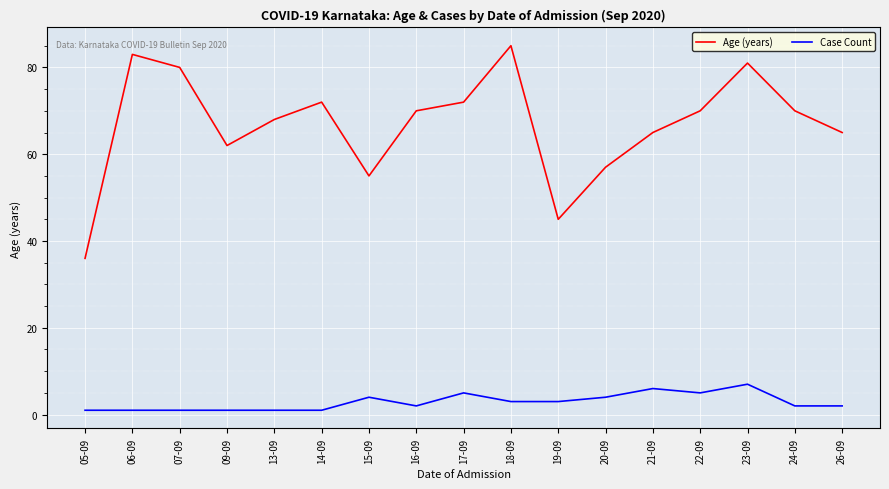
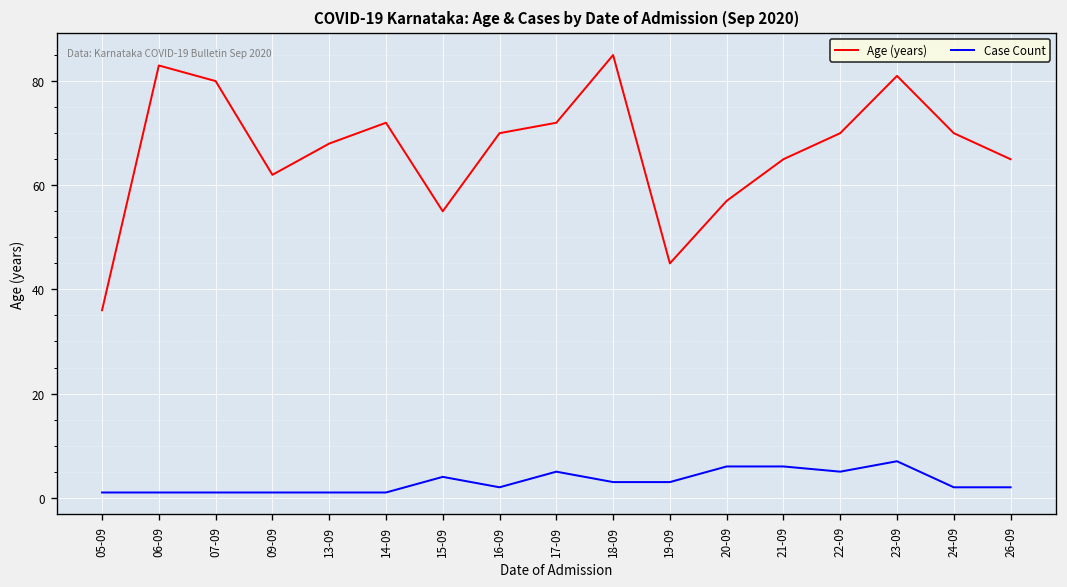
Case Count, 20-09: 4 -> 6
